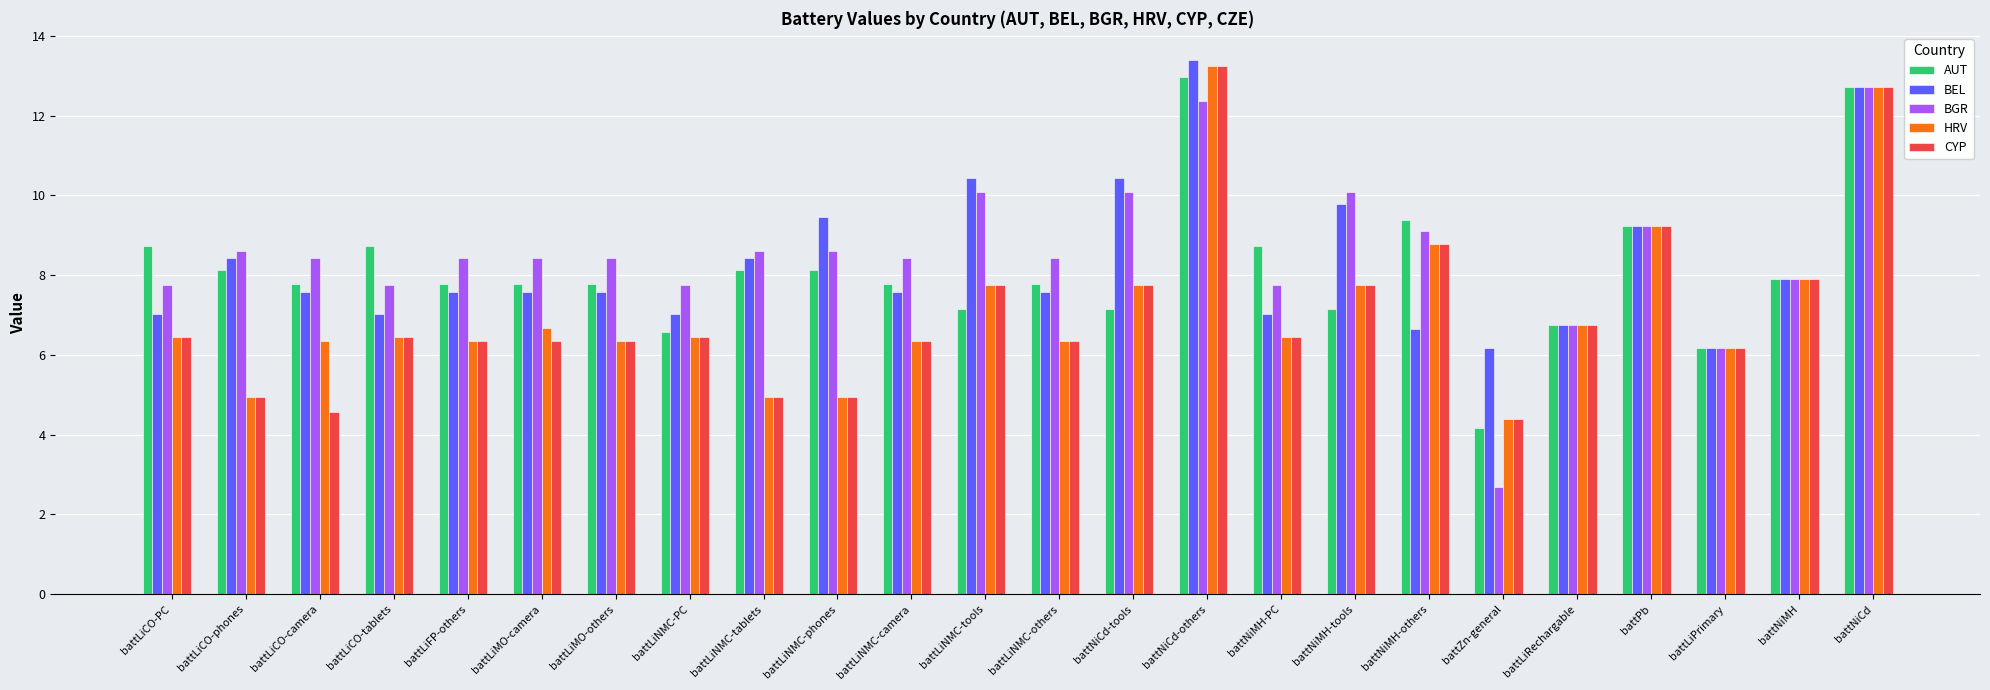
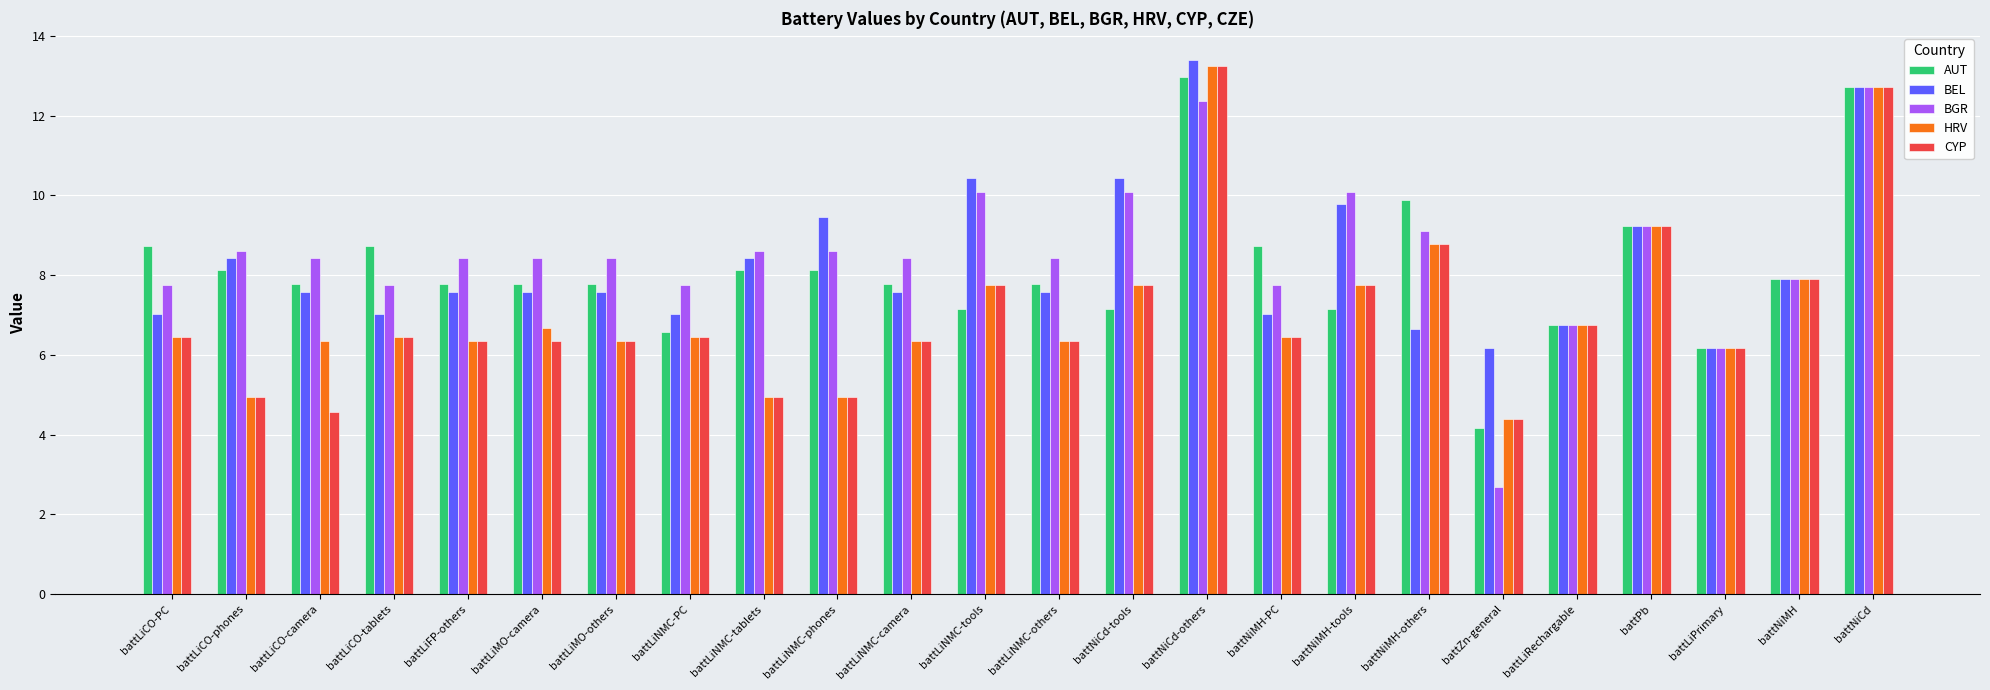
AUT, battNiMH-others: 9.4 -> 9.9
